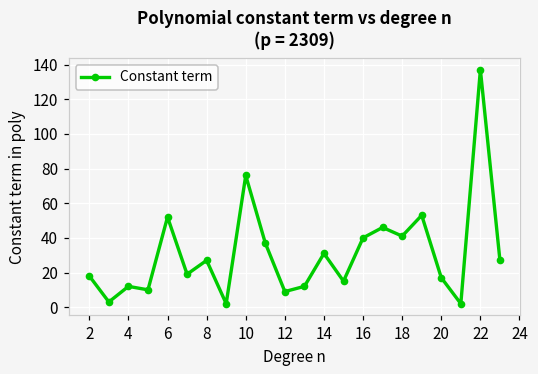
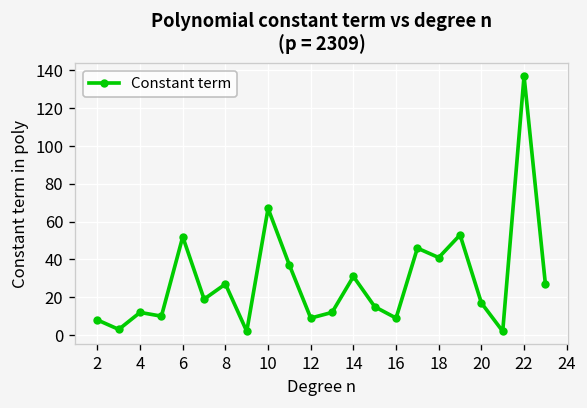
2: 18 -> 8
10: 76 -> 67
16: 40 -> 9
